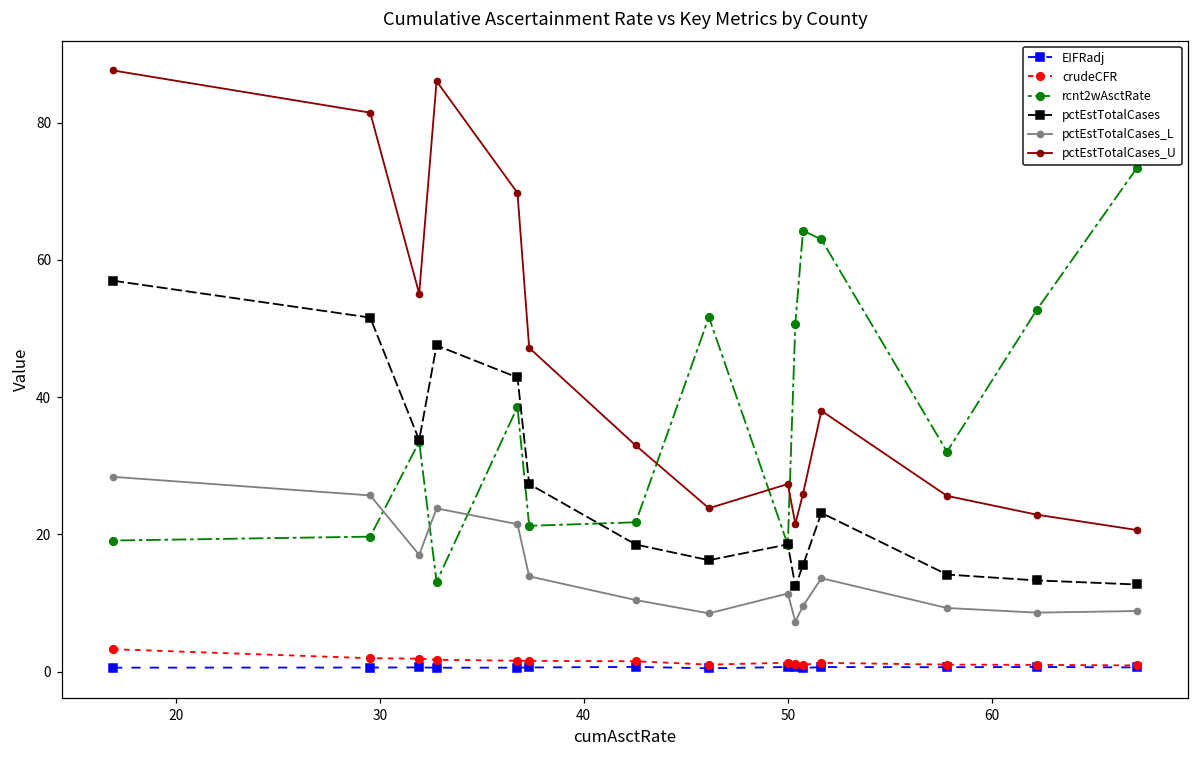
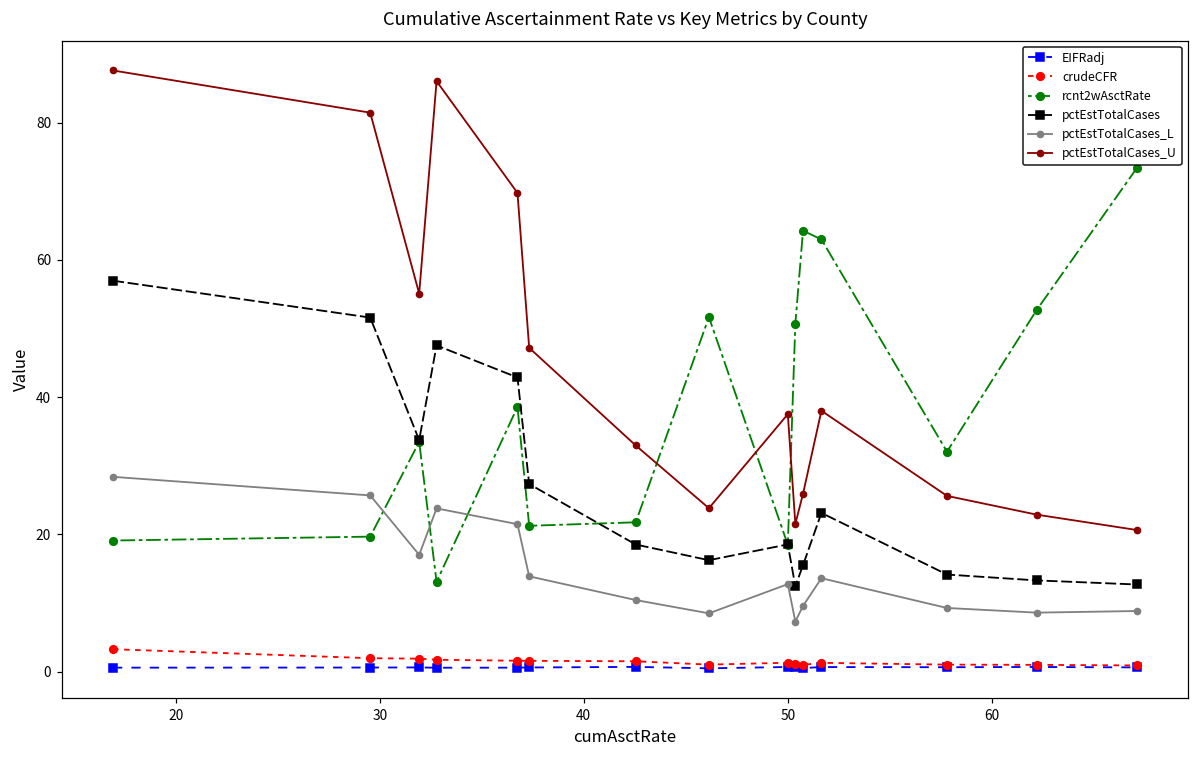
pctEstTotalCases_L, 50: 11 -> 13
pctEstTotalCases_U, 50: 27 -> 38
